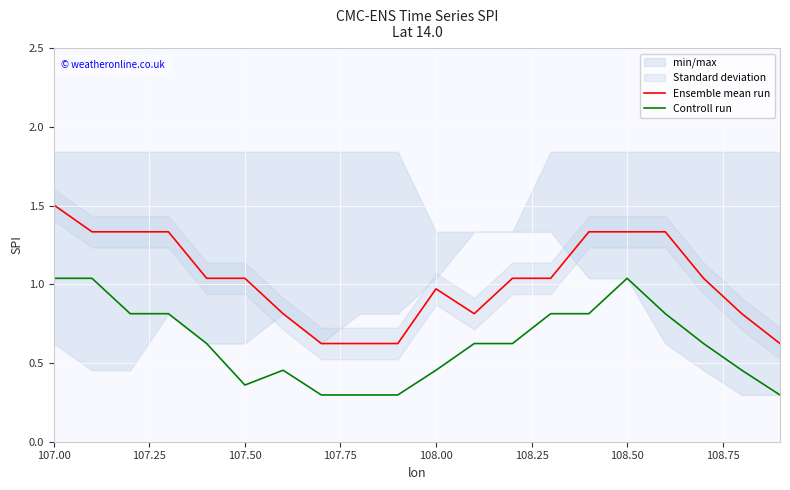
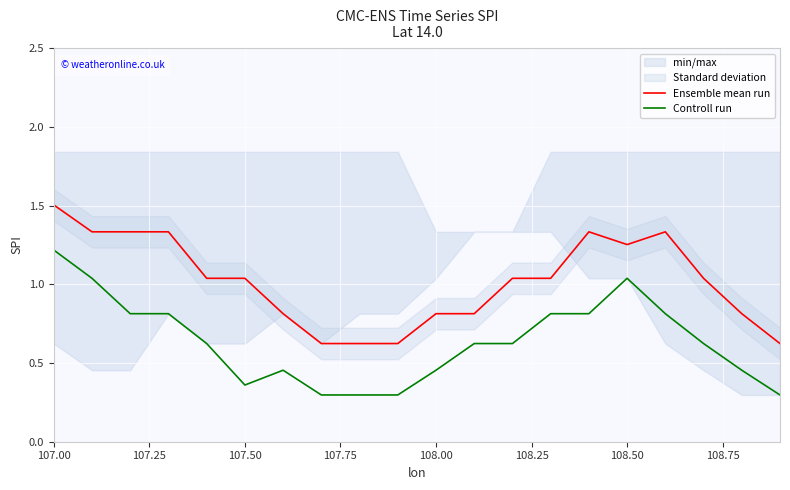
Controll run, 107.00: 1.04 -> 1.22
Ensemble mean run, 108.00: 0.97 -> 0.81
Ensemble mean run, 108.50: 1.33 -> 1.25
